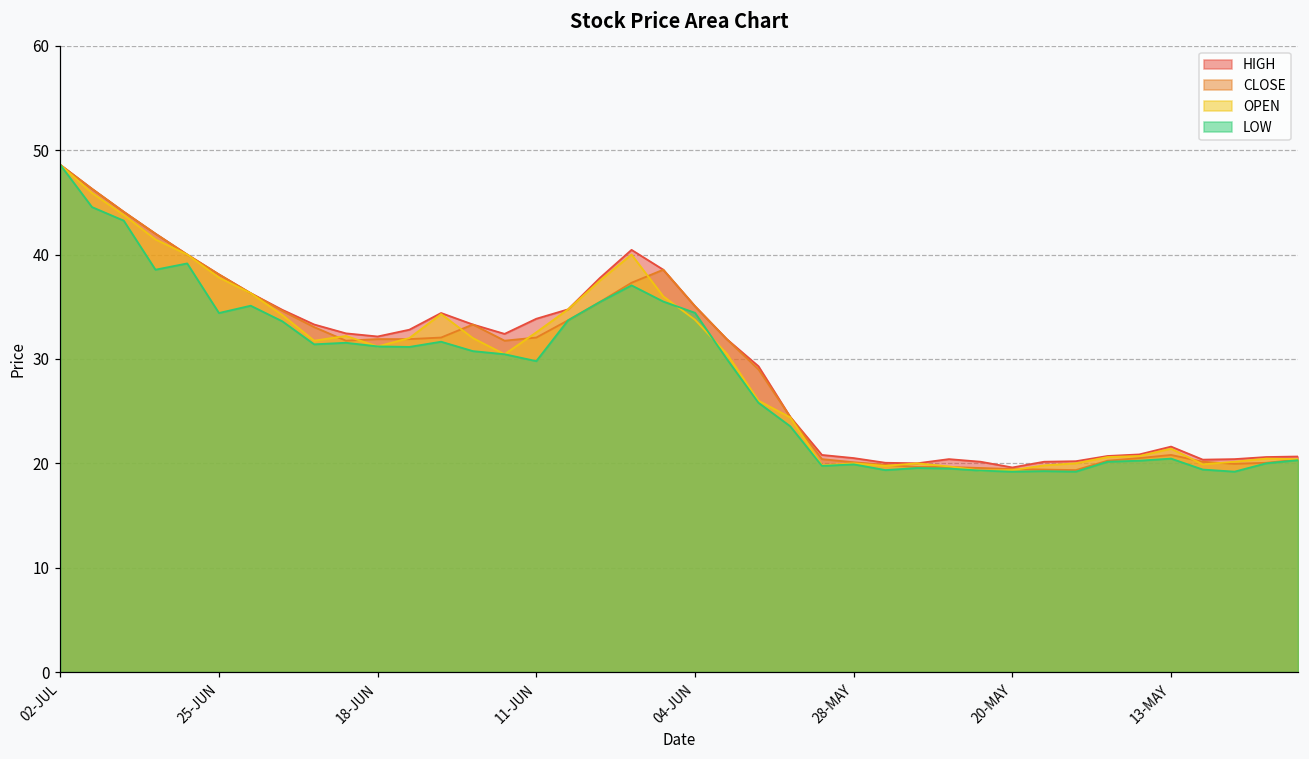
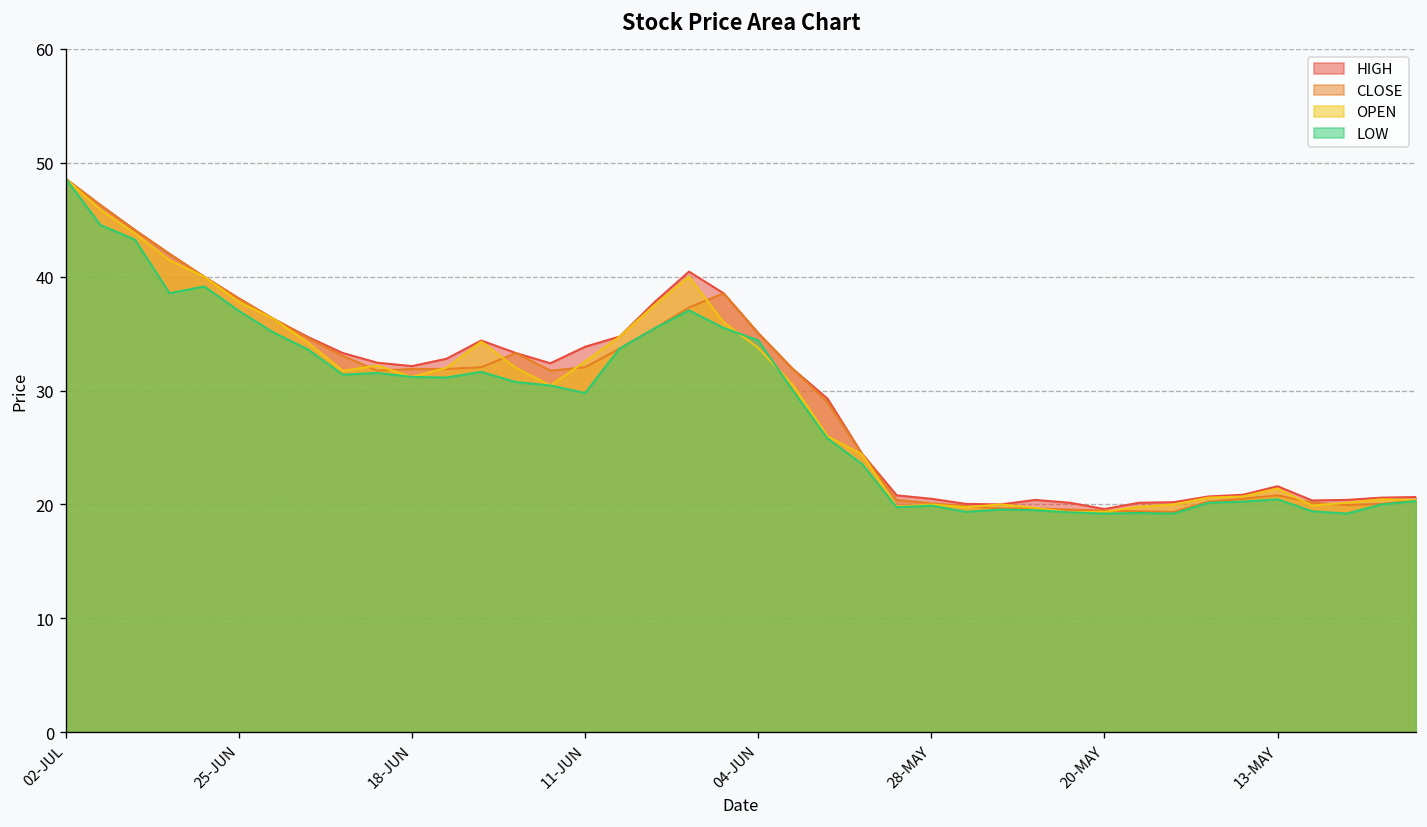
LOW, 25-JUN: 34 -> 37
